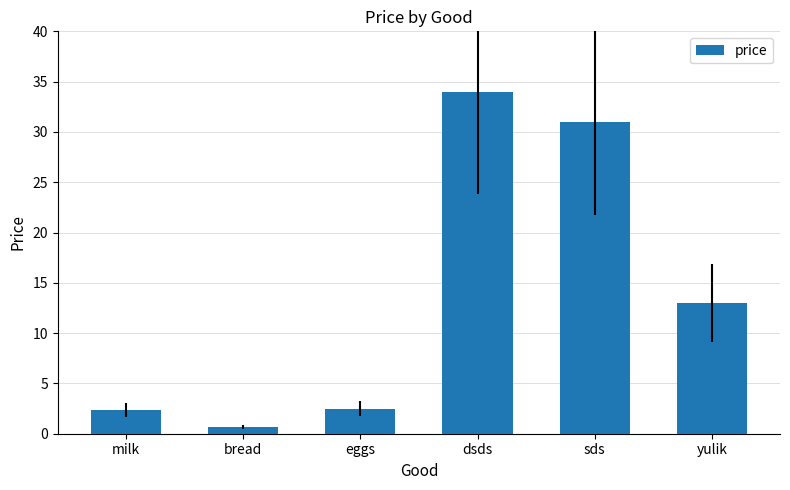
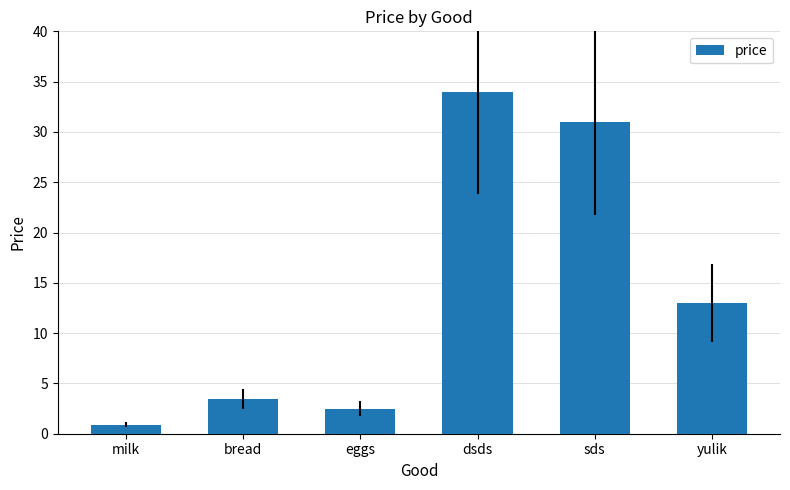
milk: 2.4 -> 0.9
bread: 0.7 -> 3.5
